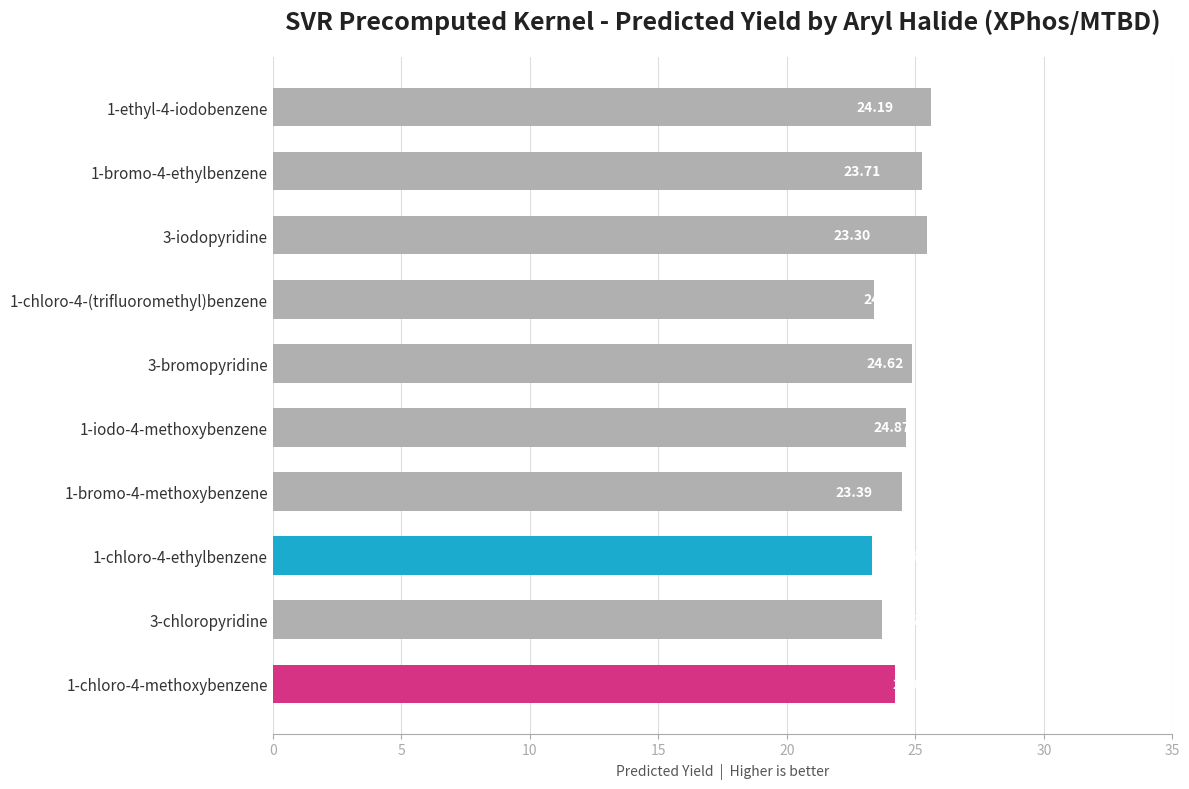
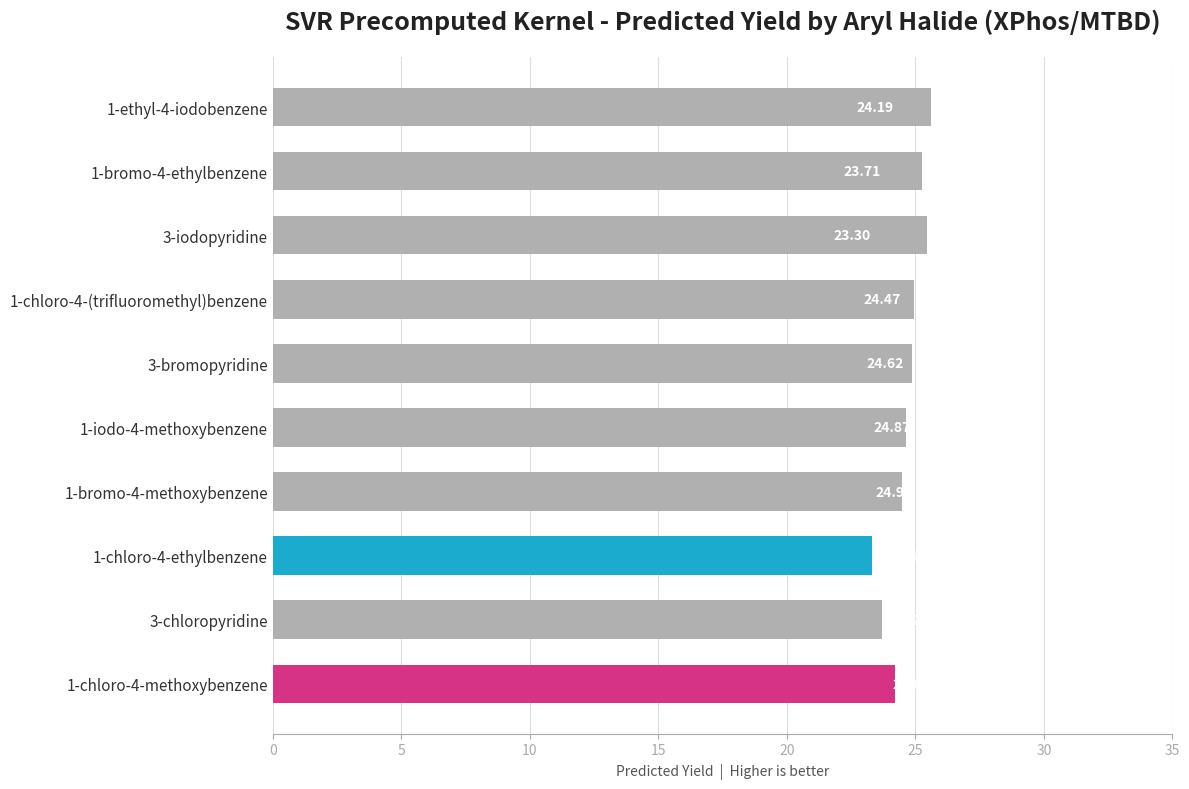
1-chloro-4-(trifluoromethyl)benzene: 23.39 -> 24.93
